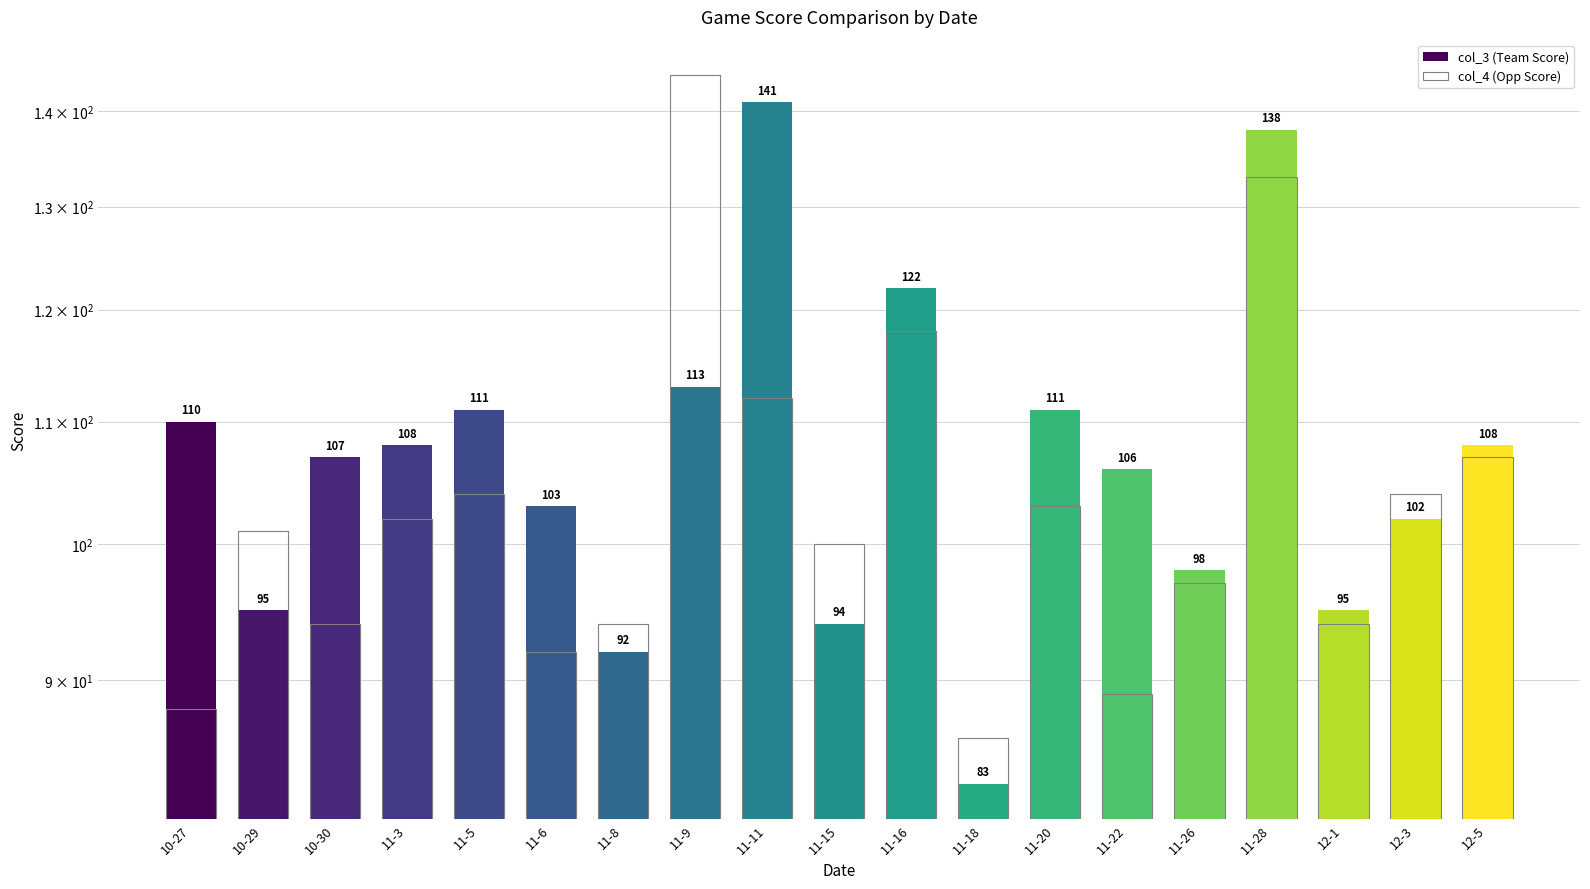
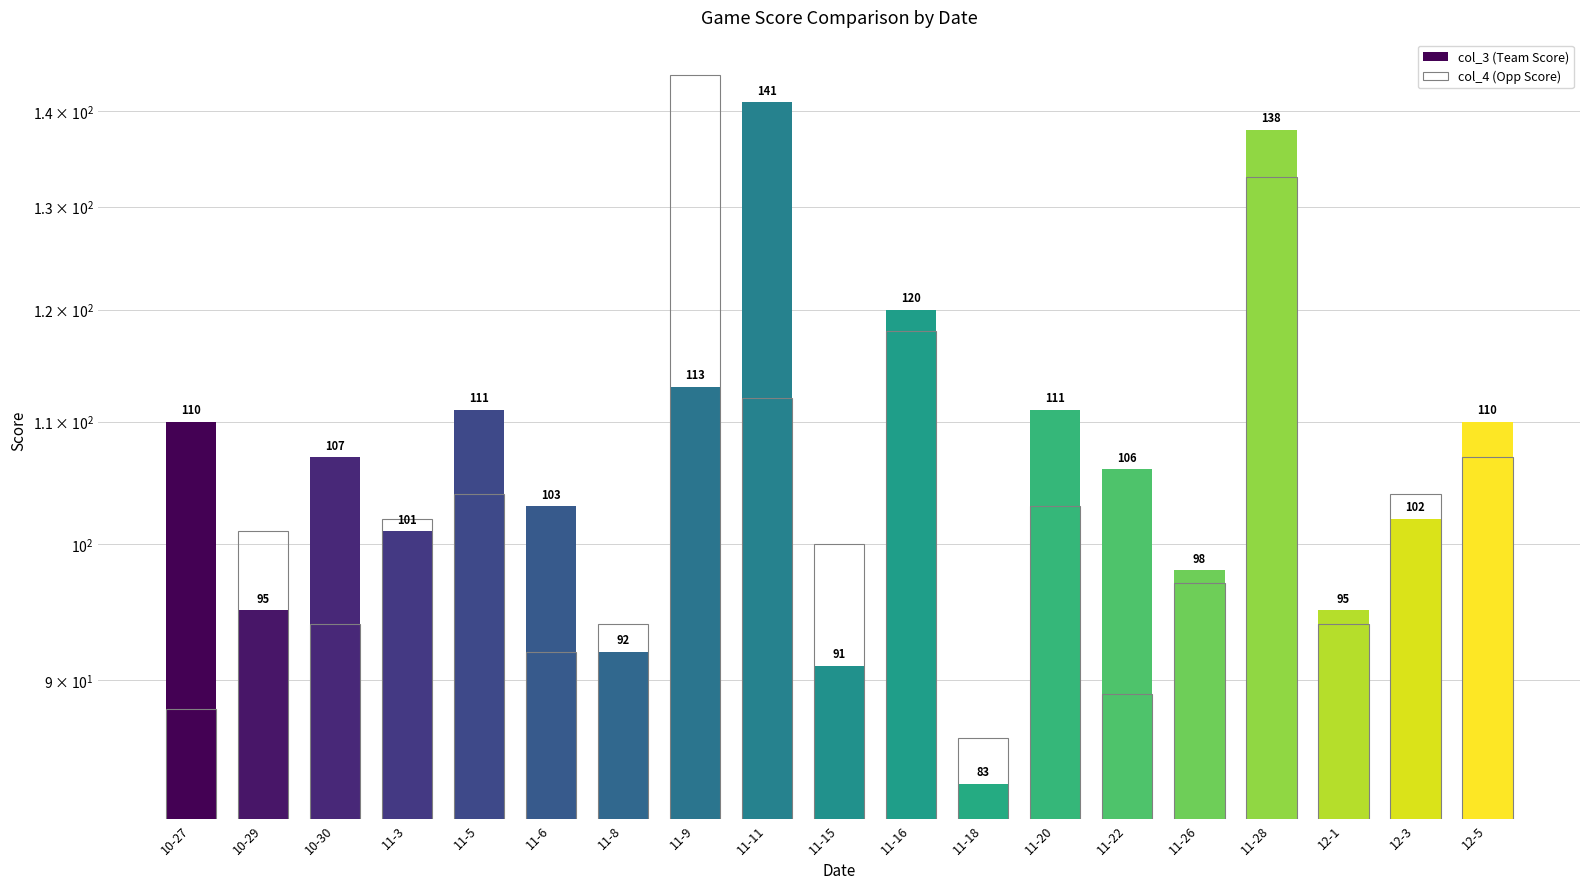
col_3 (Team Score), 11-3: 108 -> 101
col_3 (Team Score), 11-15: 94 -> 91
col_3 (Team Score), 11-16: 122 -> 120
col_3 (Team Score), 12-5: 108 -> 110
